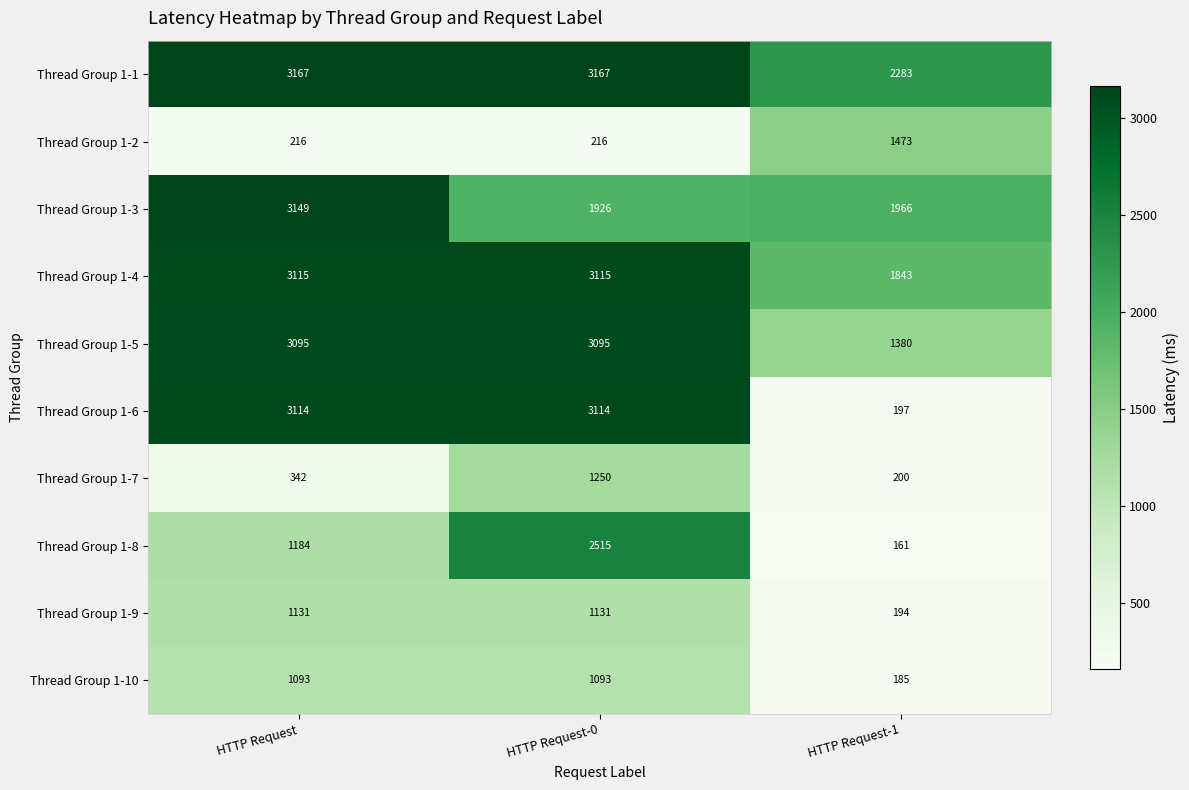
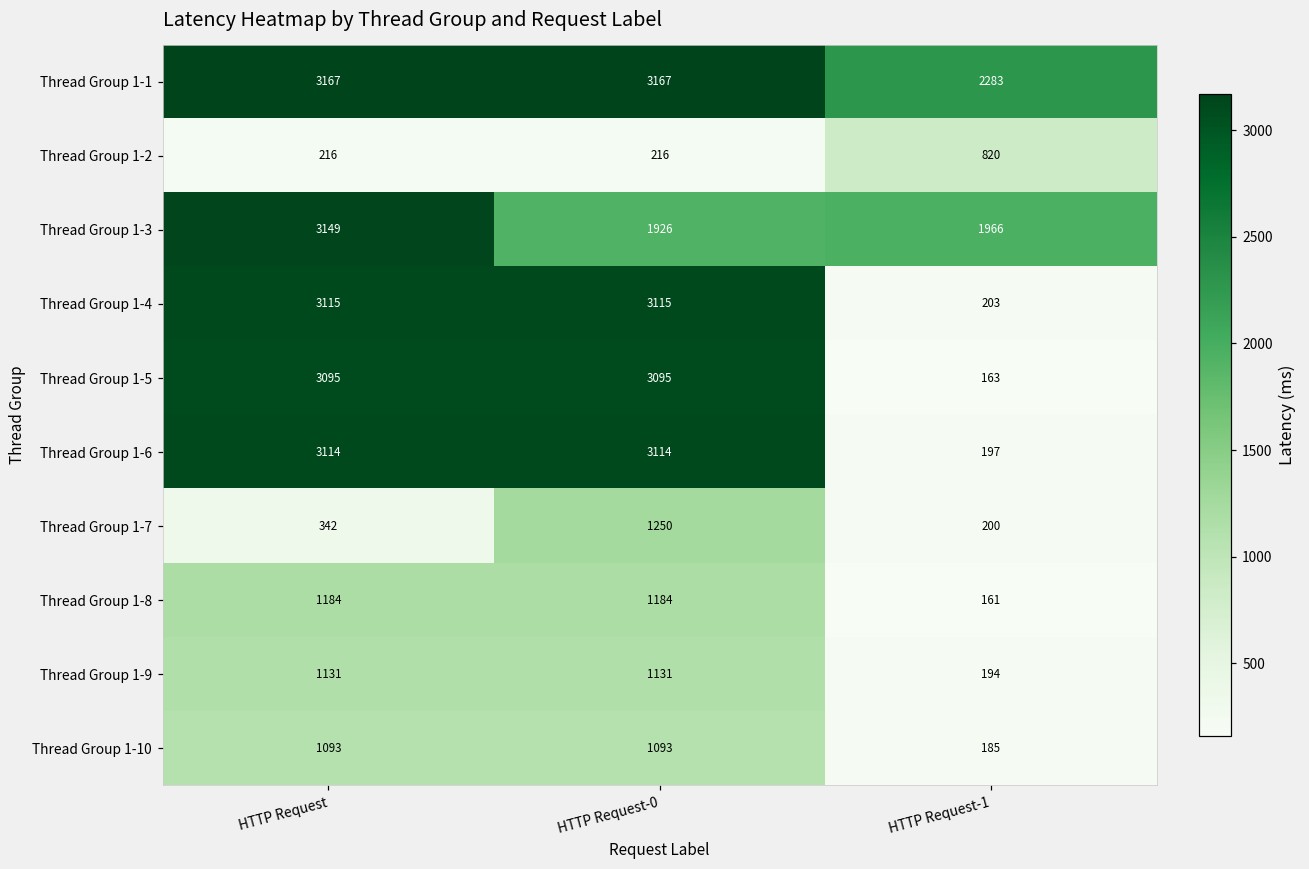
Thread Group 1-2, HTTP Request-1: 1473 -> 820
Thread Group 1-4, HTTP Request-1: 1843 -> 203
Thread Group 1-5, HTTP Request-1: 1380 -> 163
Thread Group 1-8, HTTP Request-0: 2515 -> 1184
